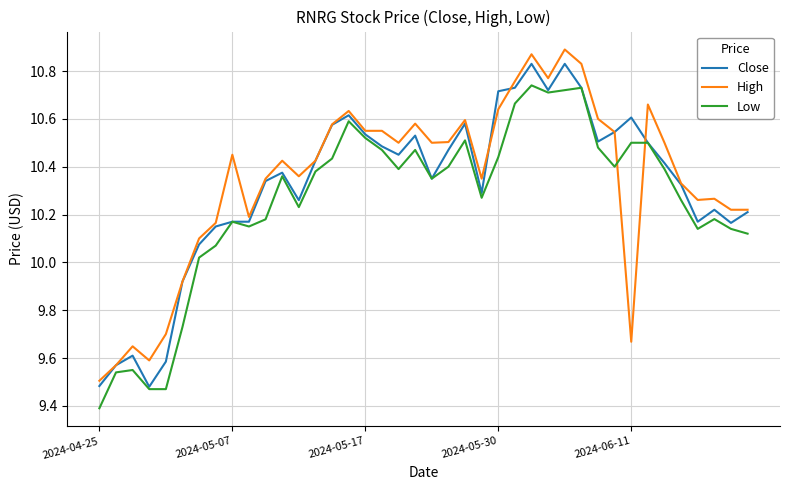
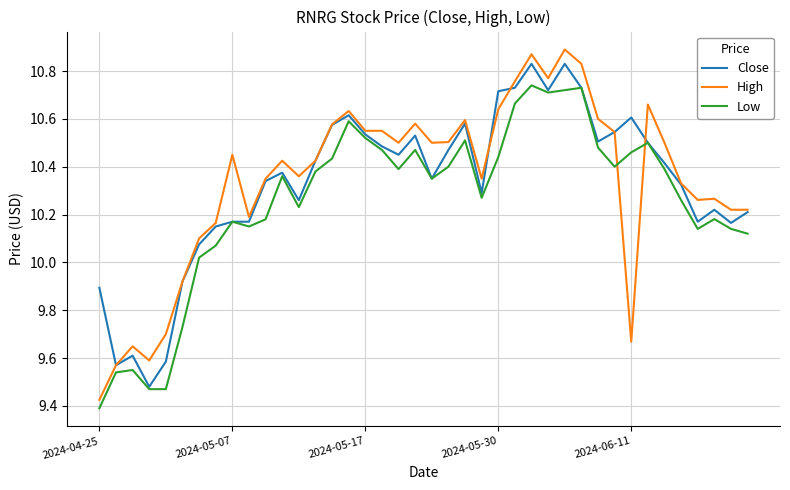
Close, 2024-04-25: 9.48 -> 9.89
High, 2024-04-25: 9.51 -> 9.43
Low, 2024-06-11: 10.50 -> 10.46
